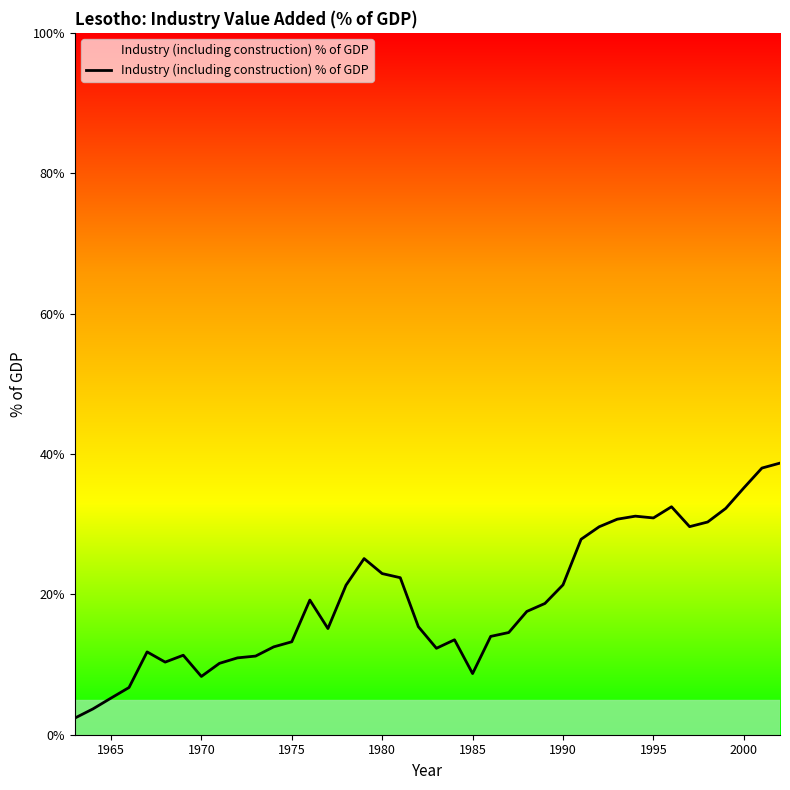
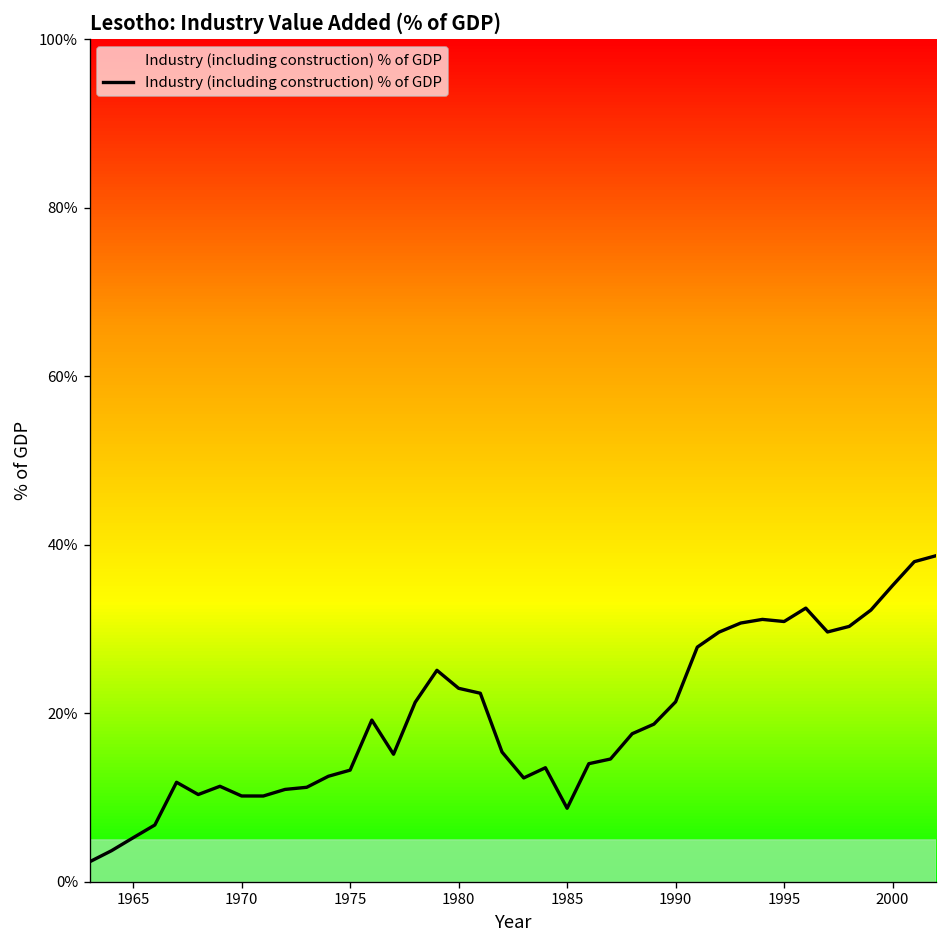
1970: 8% -> 10%
